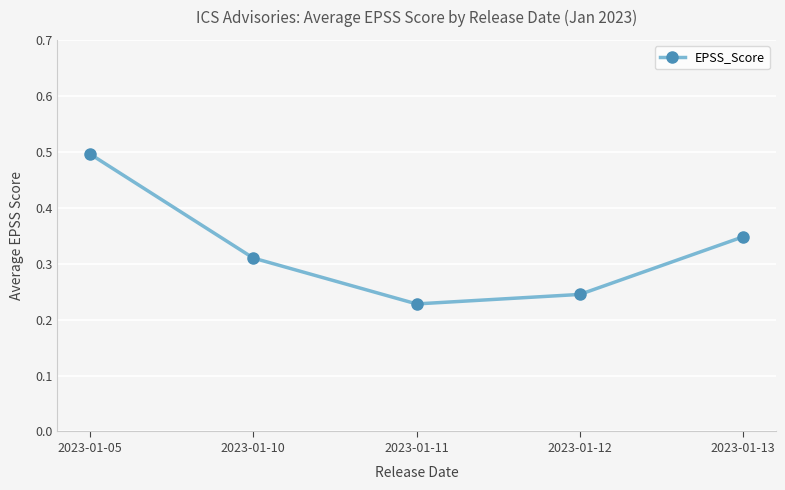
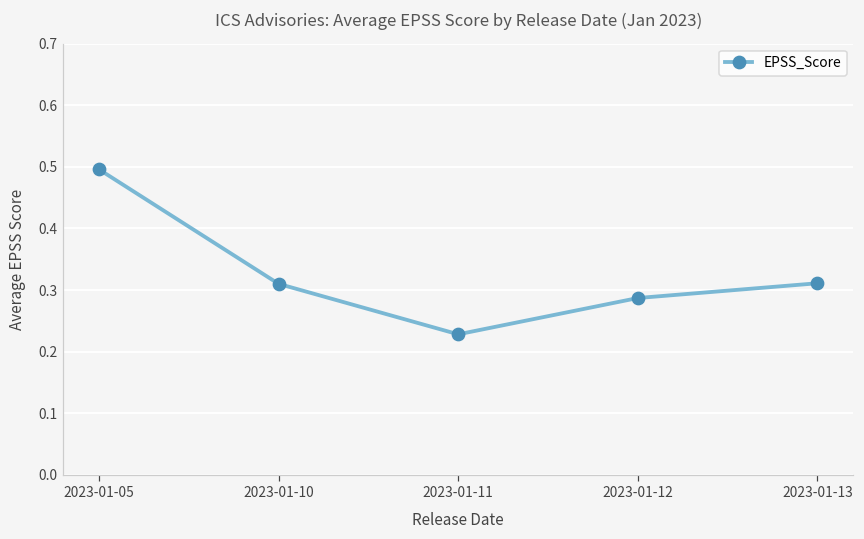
2023-01-12: 0.25 -> 0.29
2023-01-13: 0.35 -> 0.31
